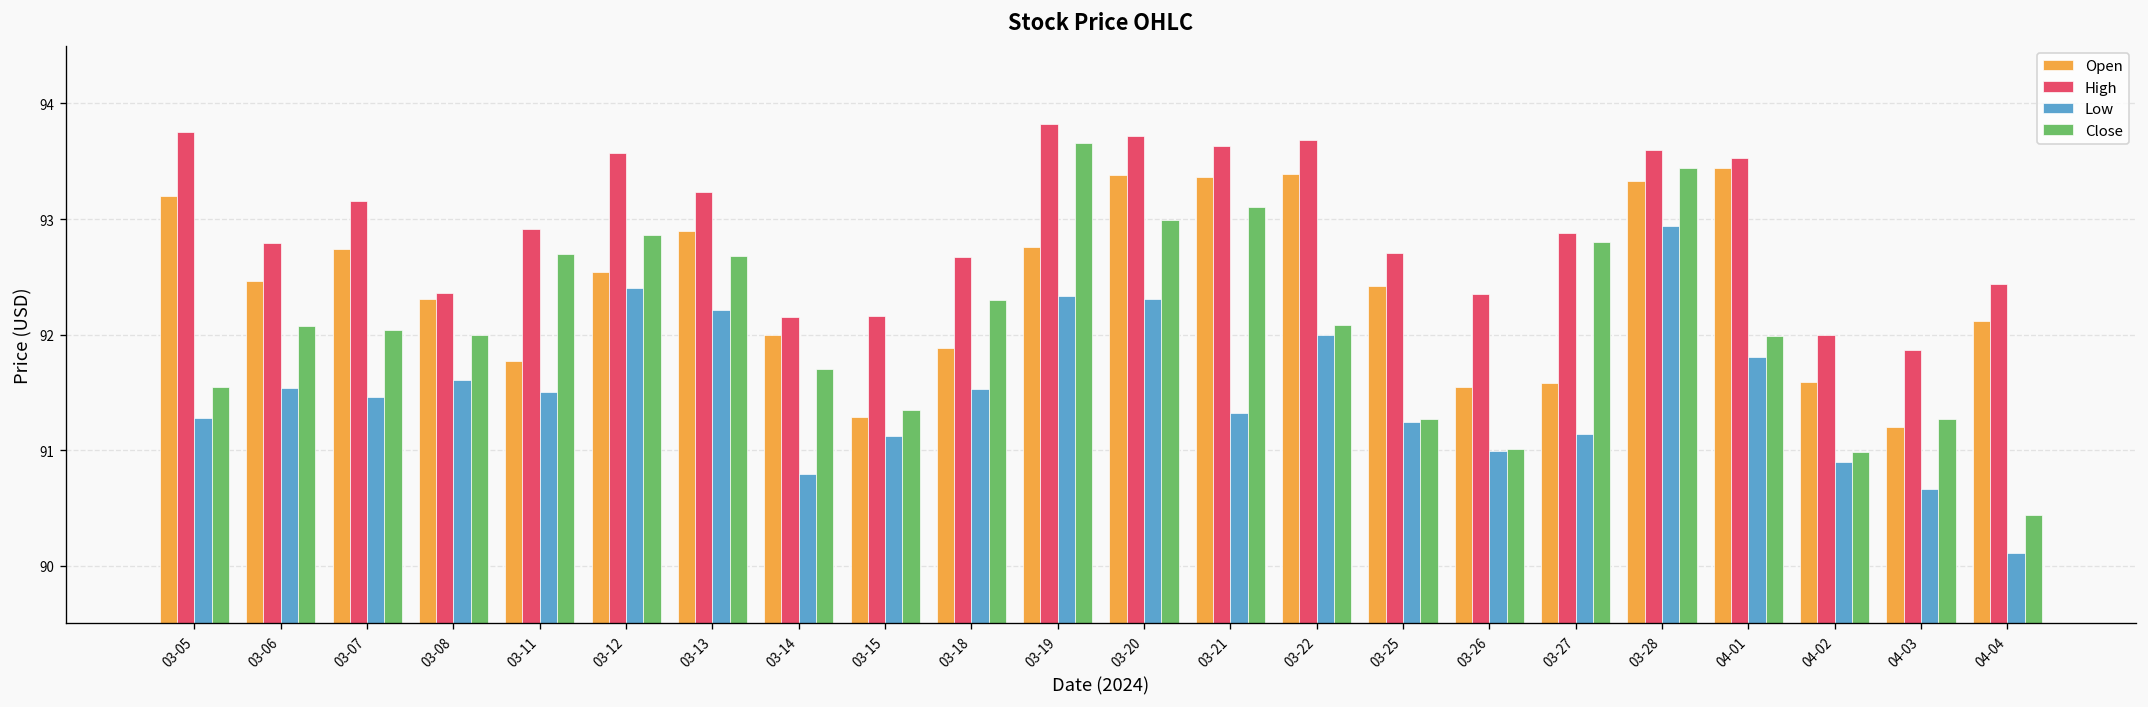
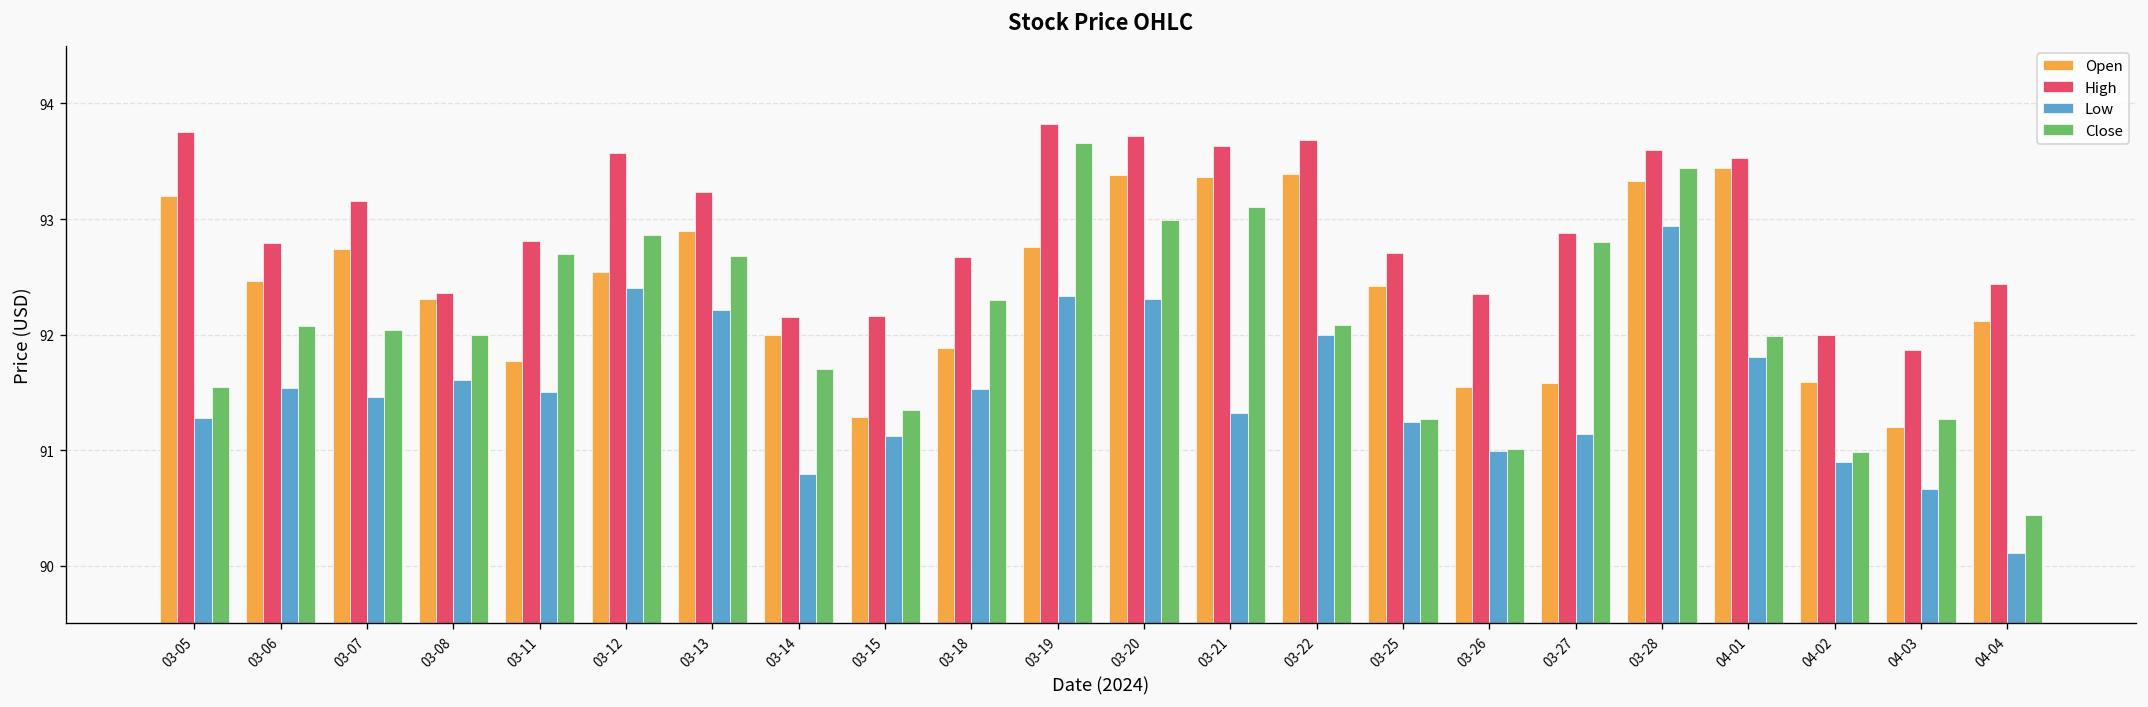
High, 03-11: 92.9 -> 92.8
